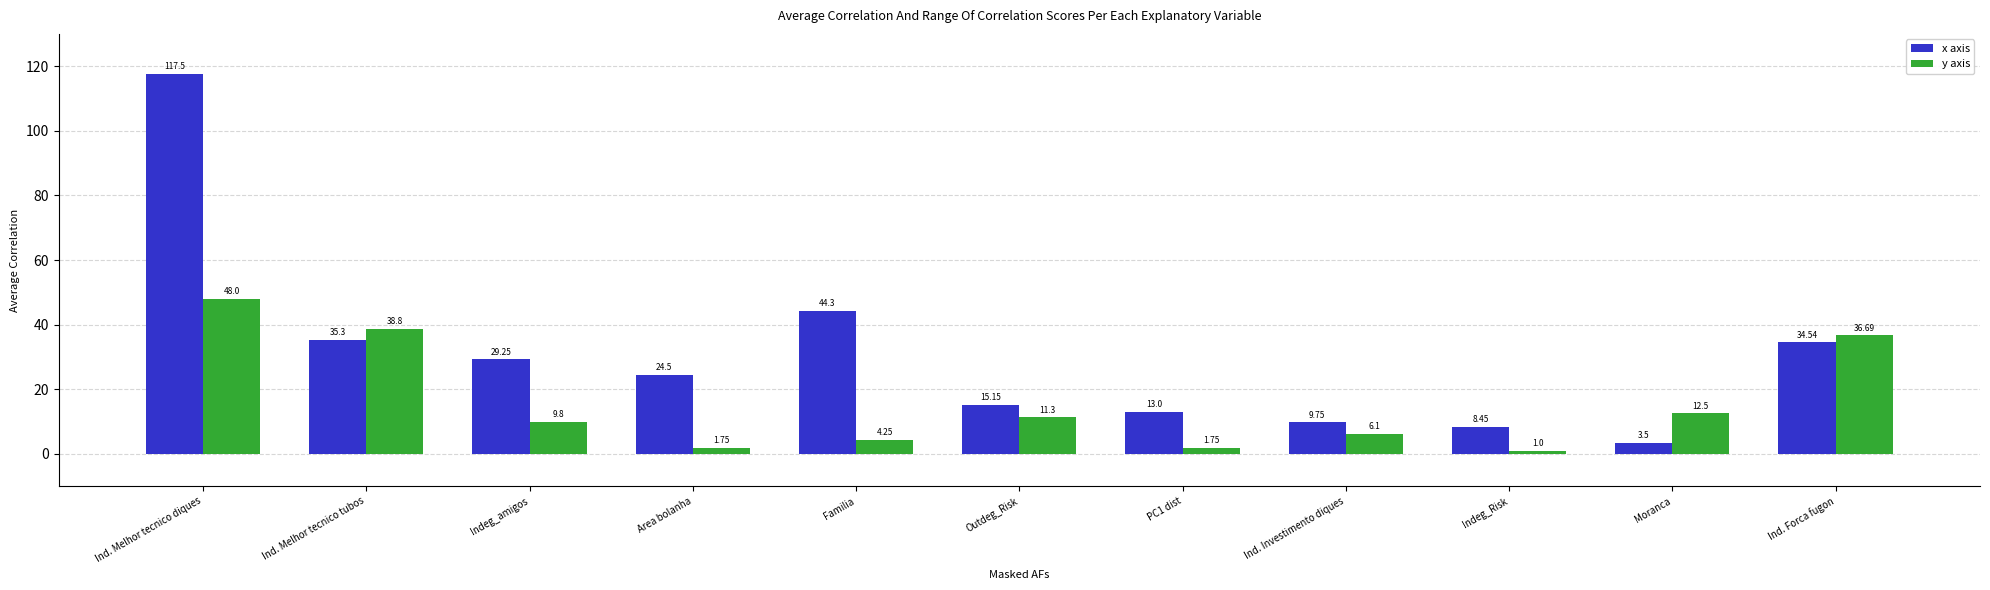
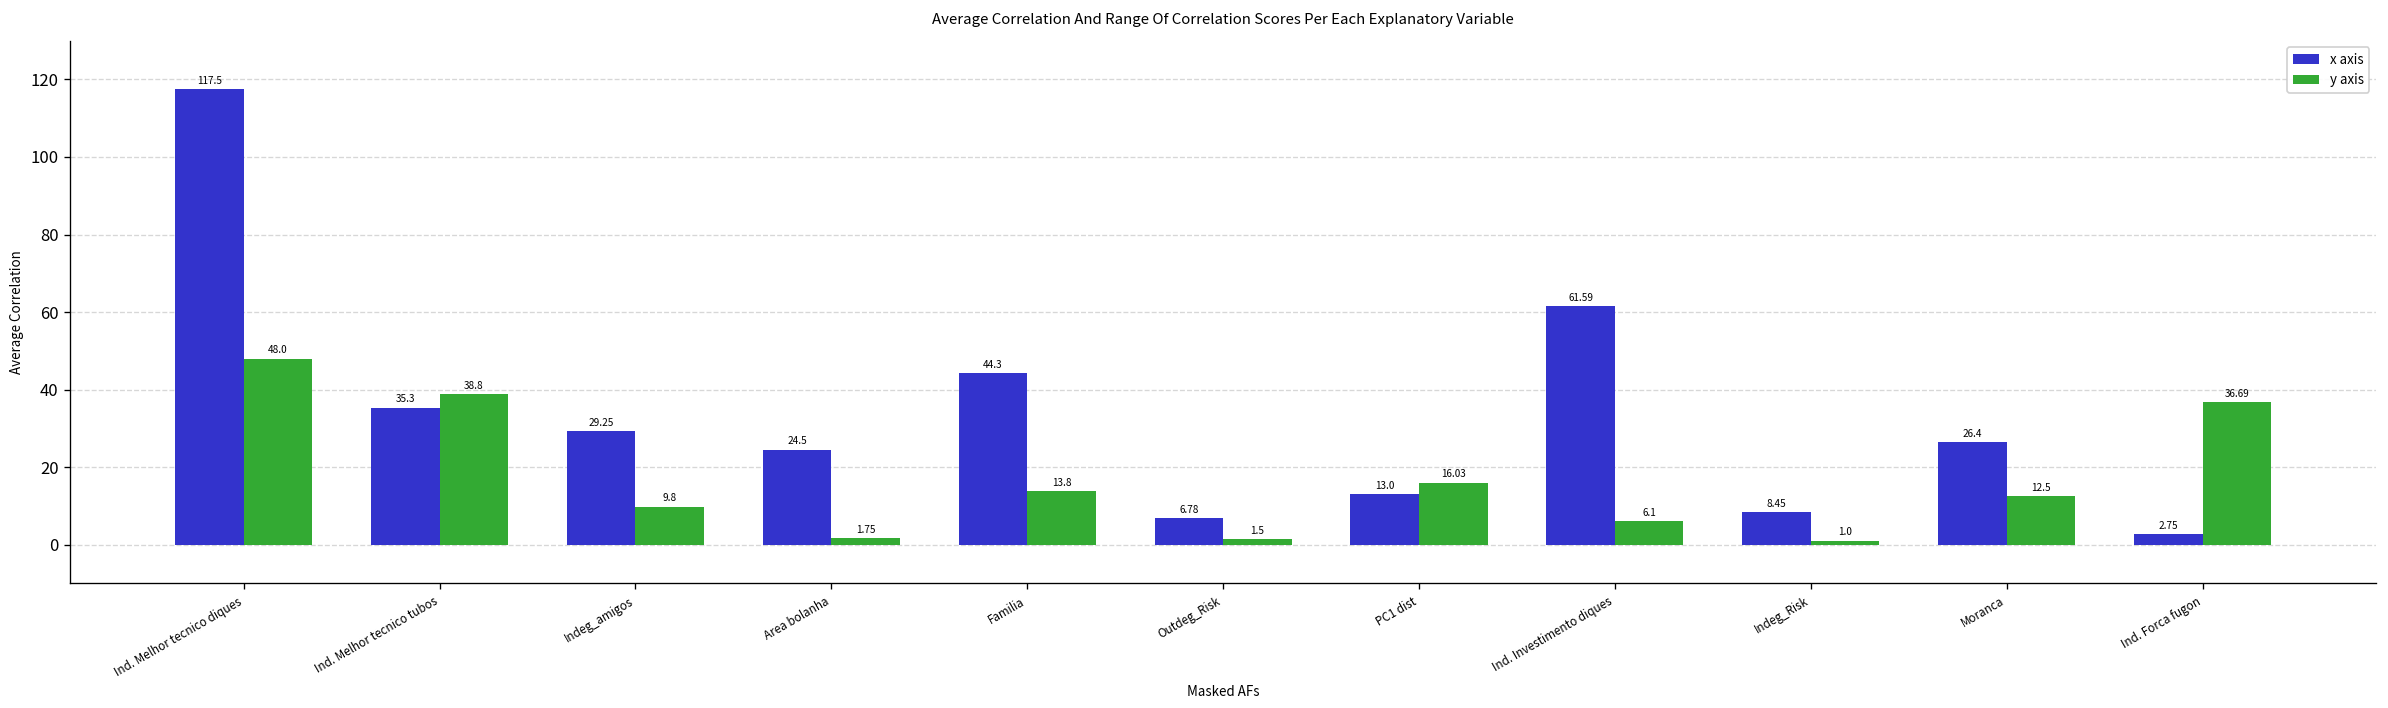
y axis, Familia: 4.25 -> 13.8
x axis, Outdeg_Risk: 15.15 -> 6.78
y axis, Outdeg_Risk: 11.3 -> 1.5
y axis, PC1 dist: 1.75 -> 16.03
x axis, Ind. Investimento diques: 9.75 -> 61.59
x axis, Moranca: 3.5 -> 26.4
x axis, Ind. Forca fugon: 34.54 -> 2.75
